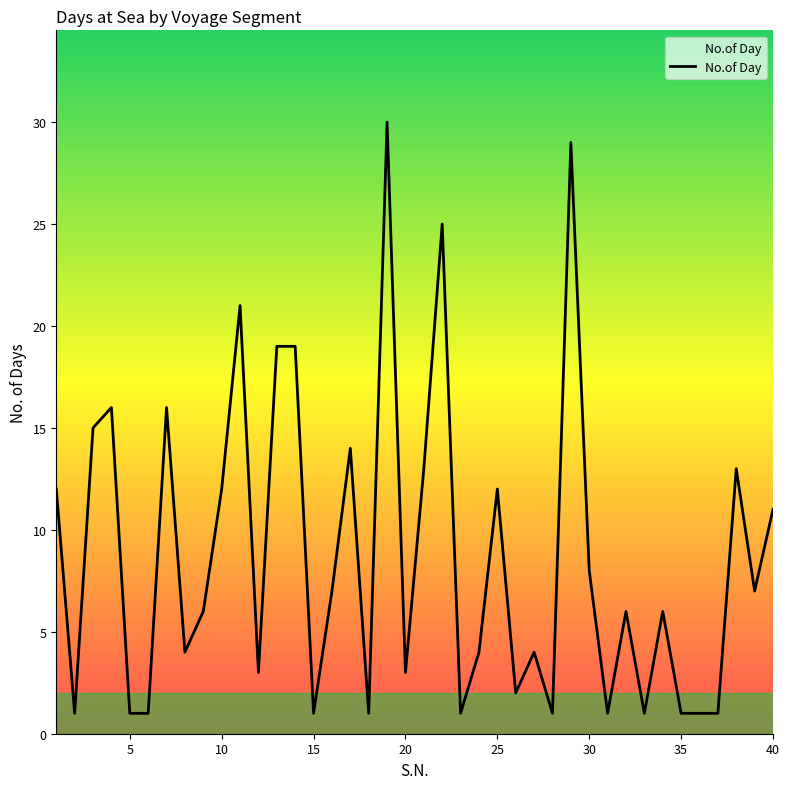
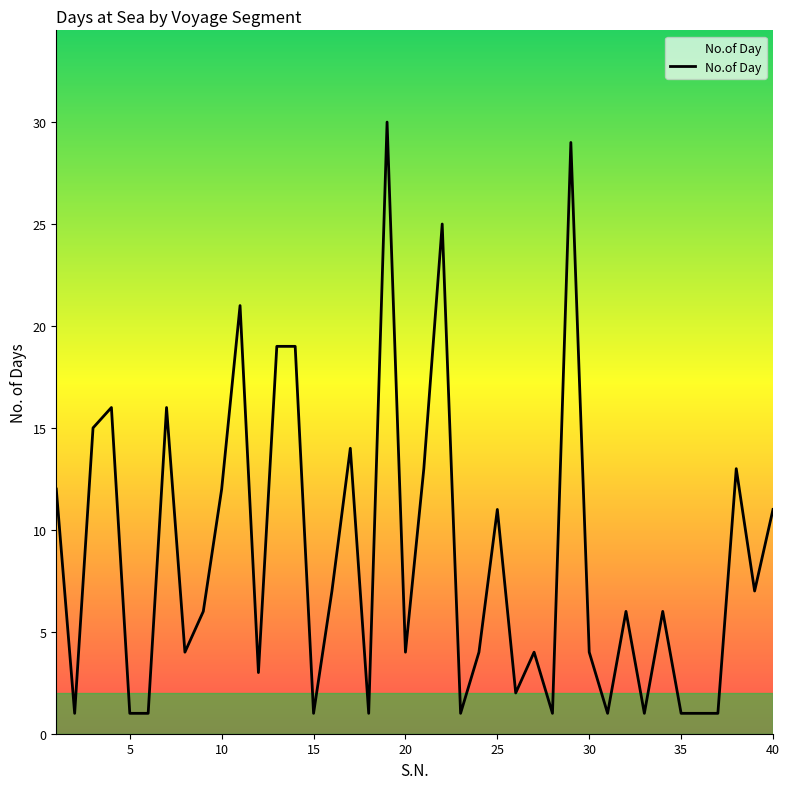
20: 3 -> 4
25: 12 -> 11
30: 8 -> 4
